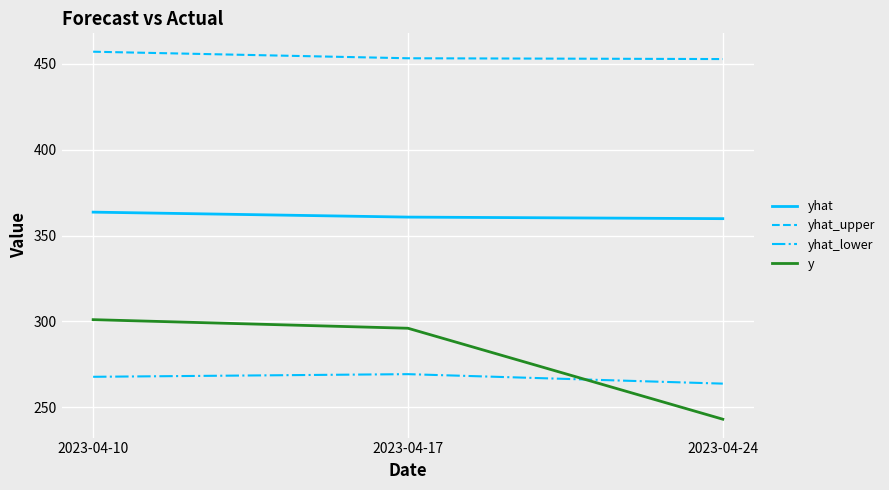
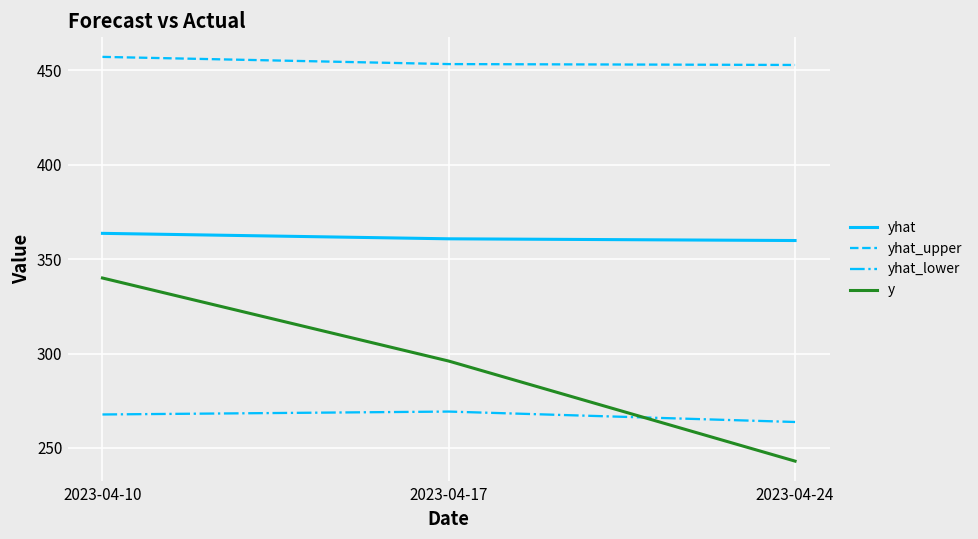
y, 2023-04-10: 301 -> 340
